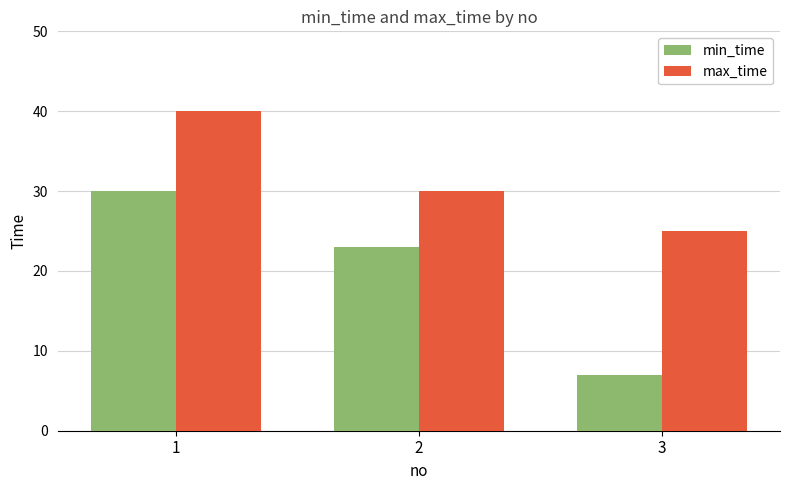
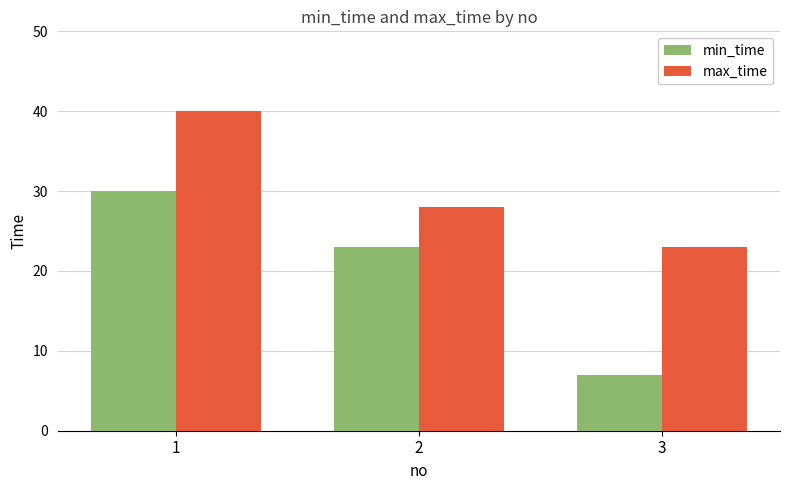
max_time, 2: 30 -> 28
max_time, 3: 25 -> 23
